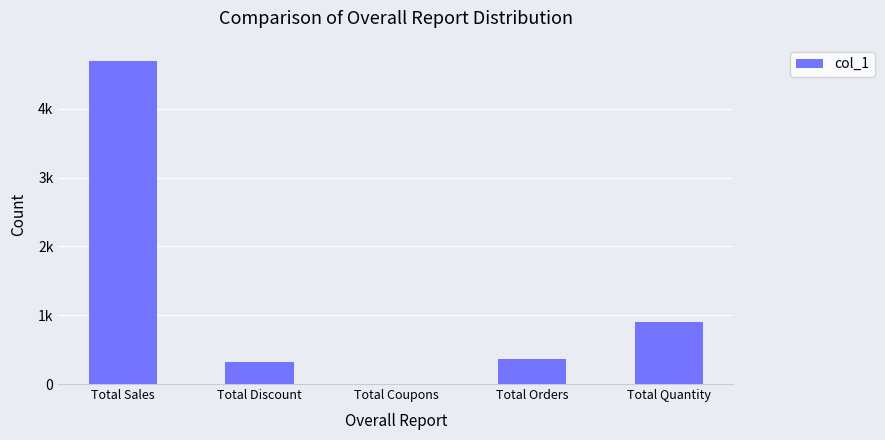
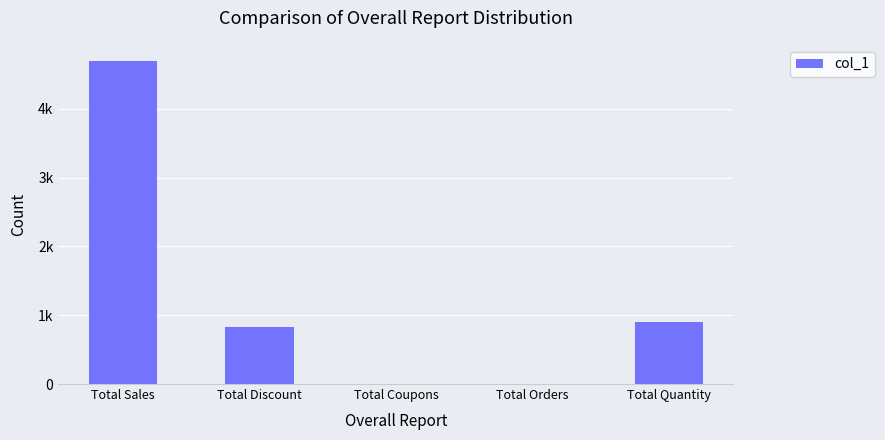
Total Discount: 300 -> 800
Total Orders: 400 -> 0
